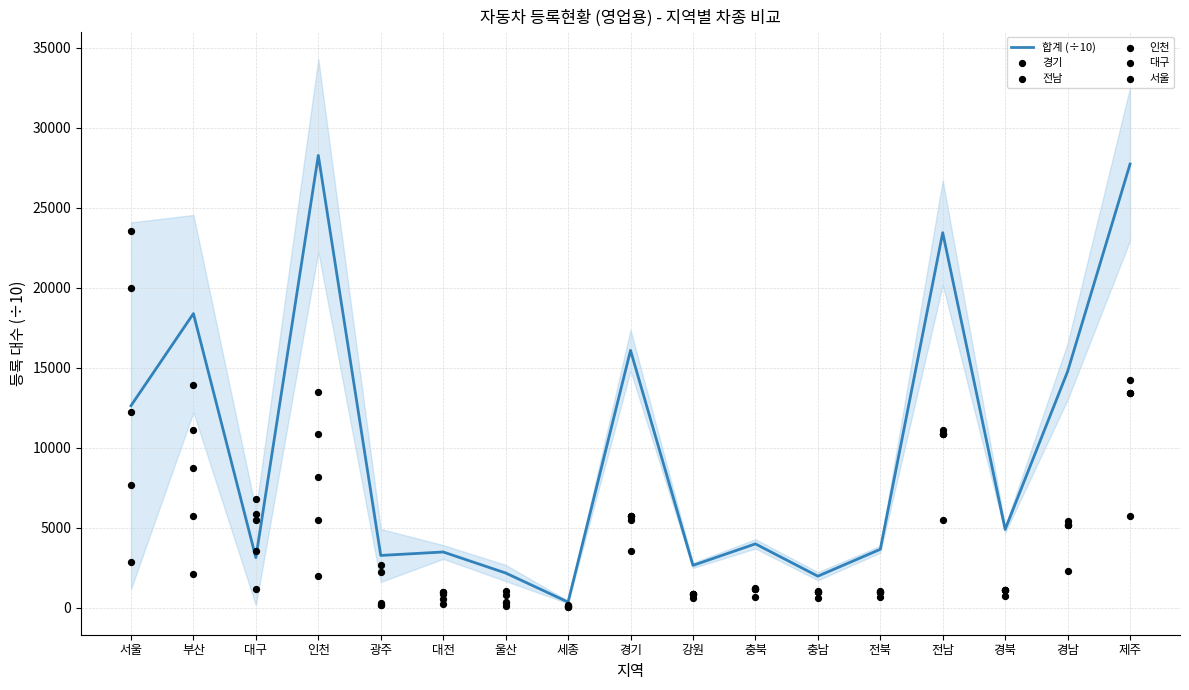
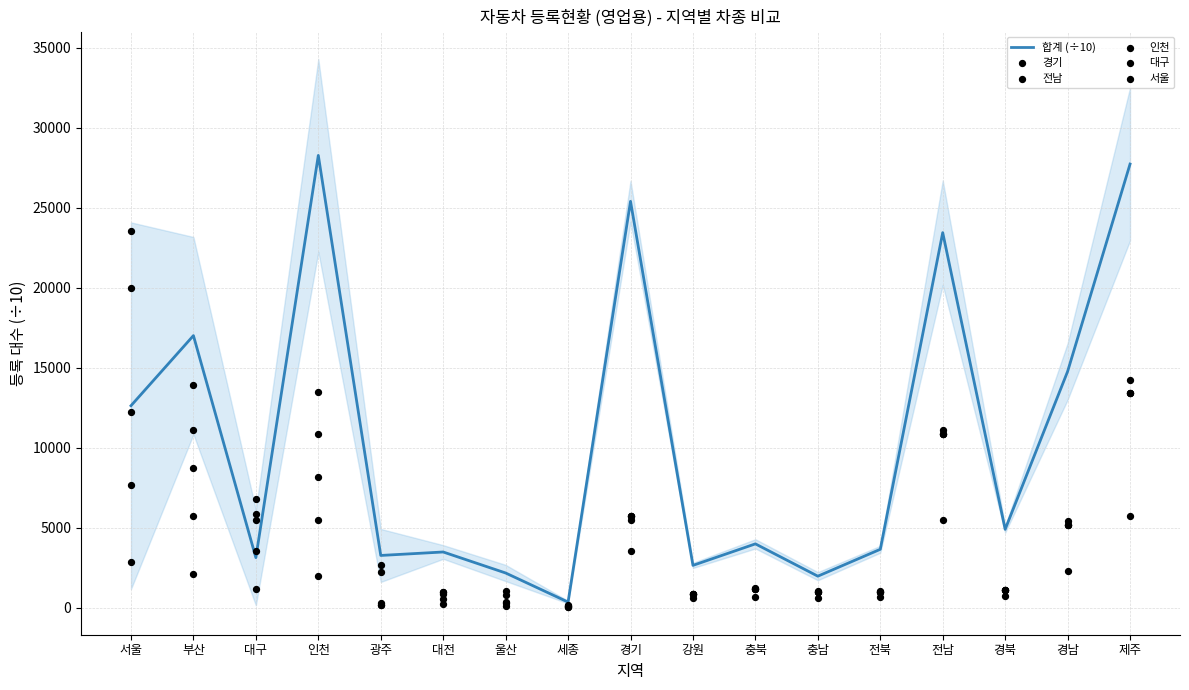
합계 (÷10), 부산: 18400 -> 17000
합계 (÷10), 경기: 16100 -> 25400
